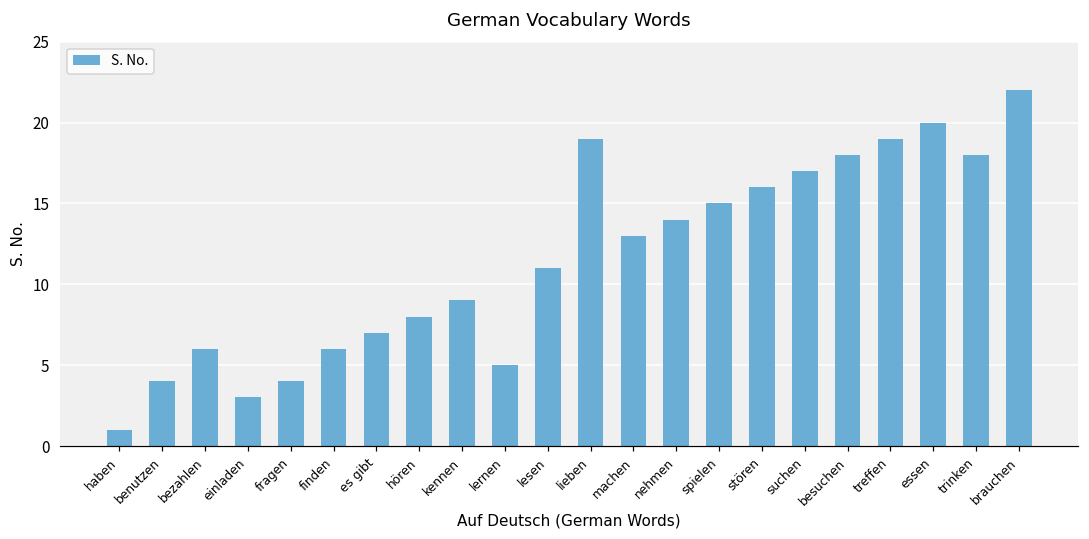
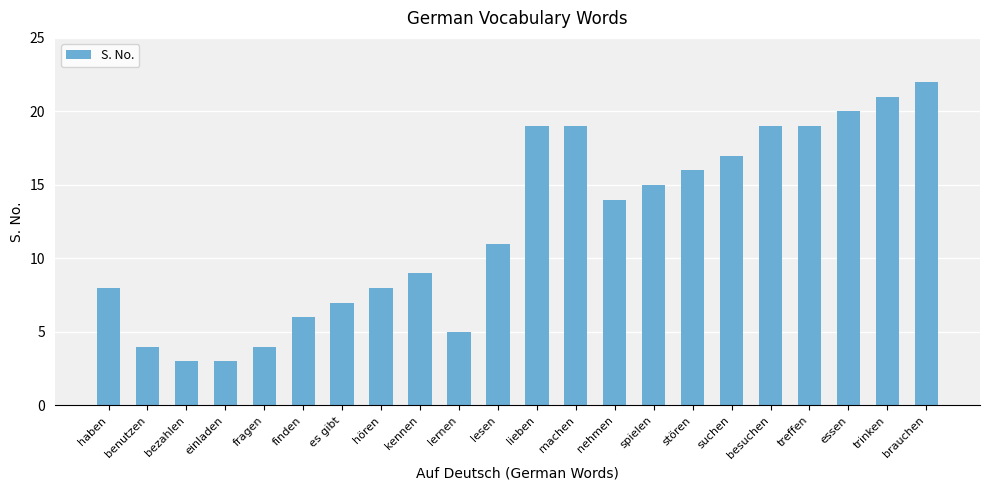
haben: 1 -> 8
bezahlen: 6 -> 3
machen: 13 -> 19
besuchen: 18 -> 19
trinken: 18 -> 21
